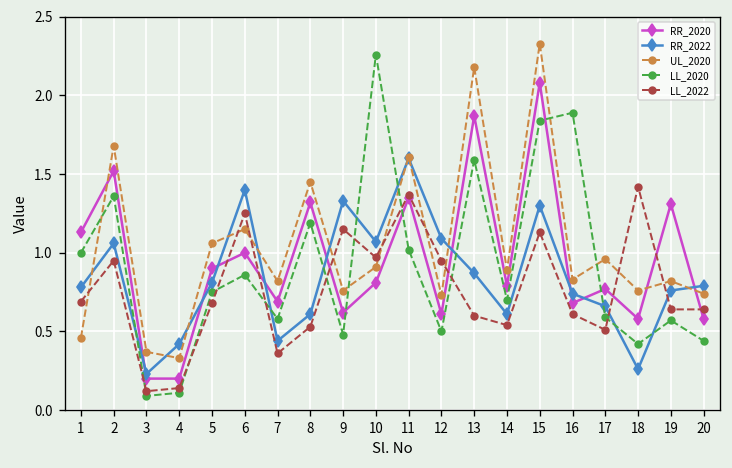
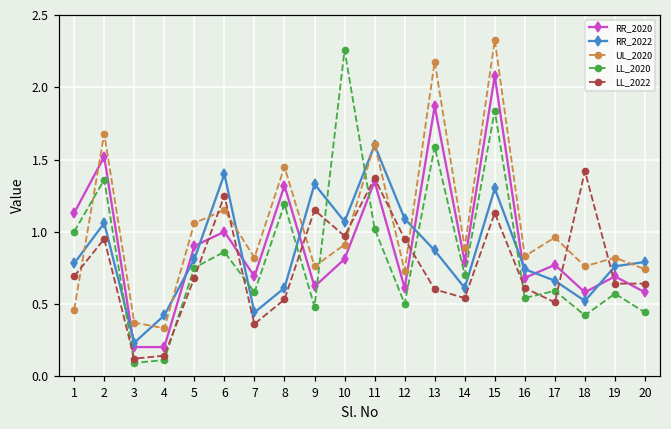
LL_2020, 16: 1.89 -> 0.54
RR_2022, 18: 0.26 -> 0.52
RR_2020, 19: 1.31 -> 0.69
